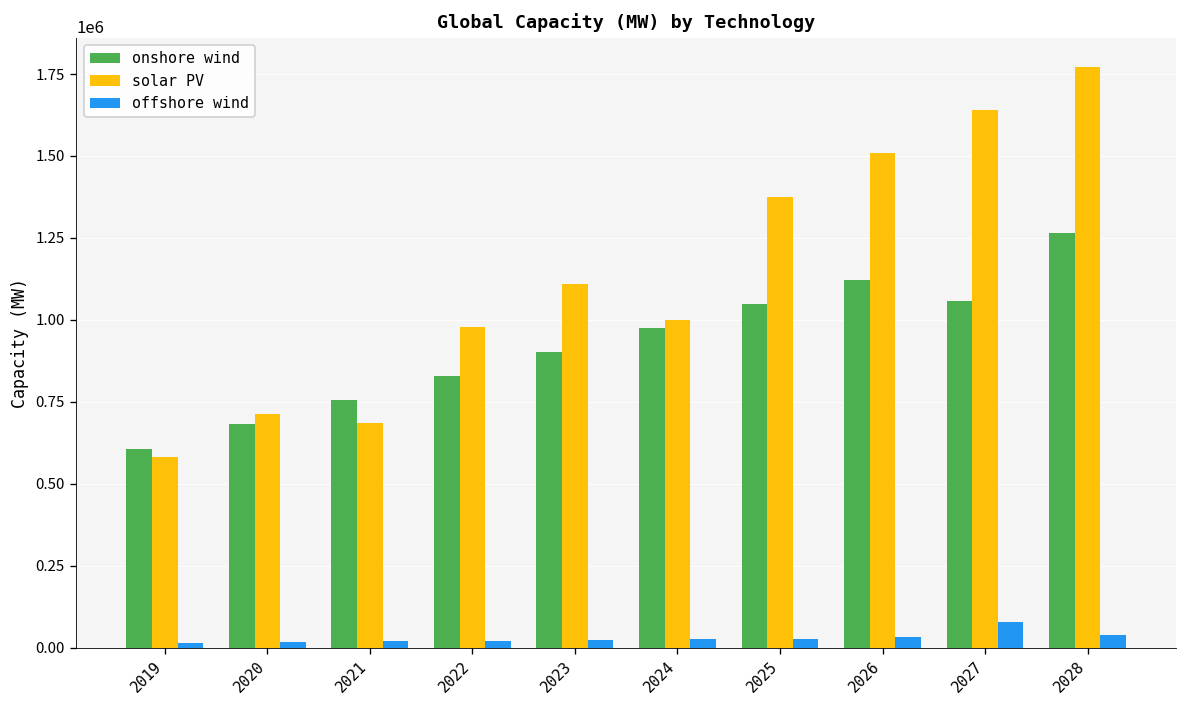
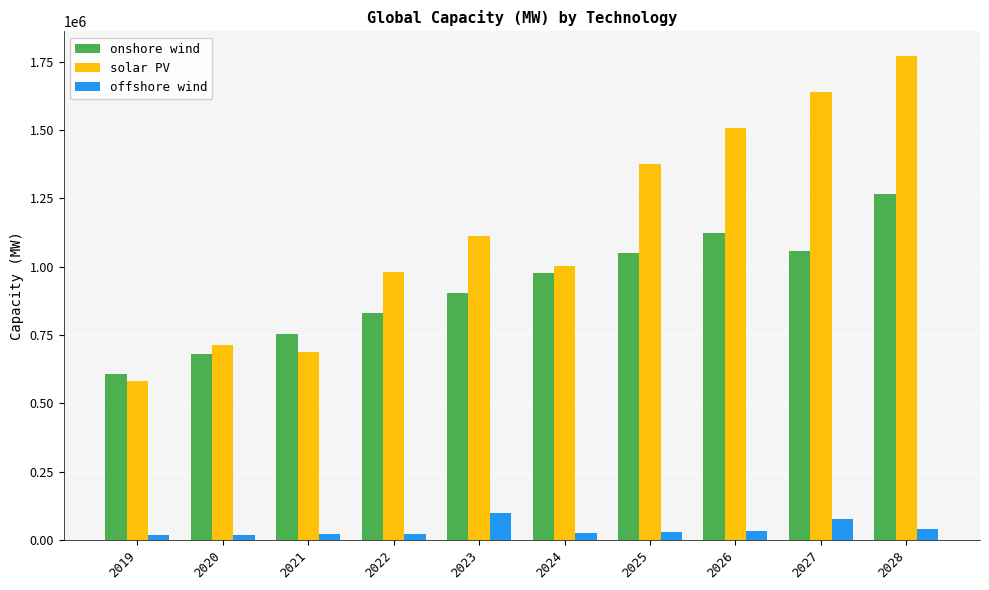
offshore wind, 2023: 20000 -> 100000
